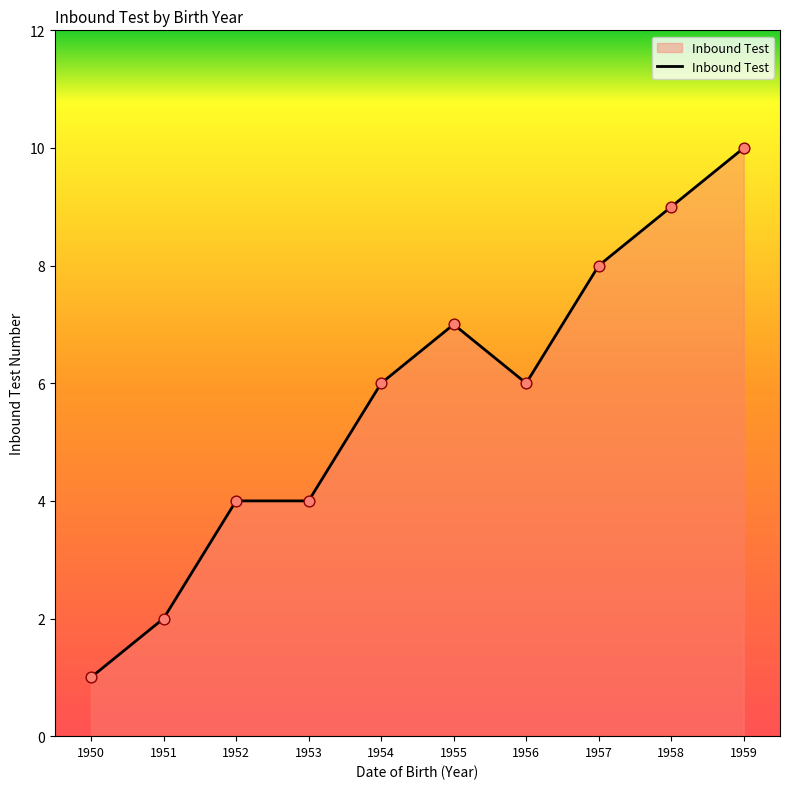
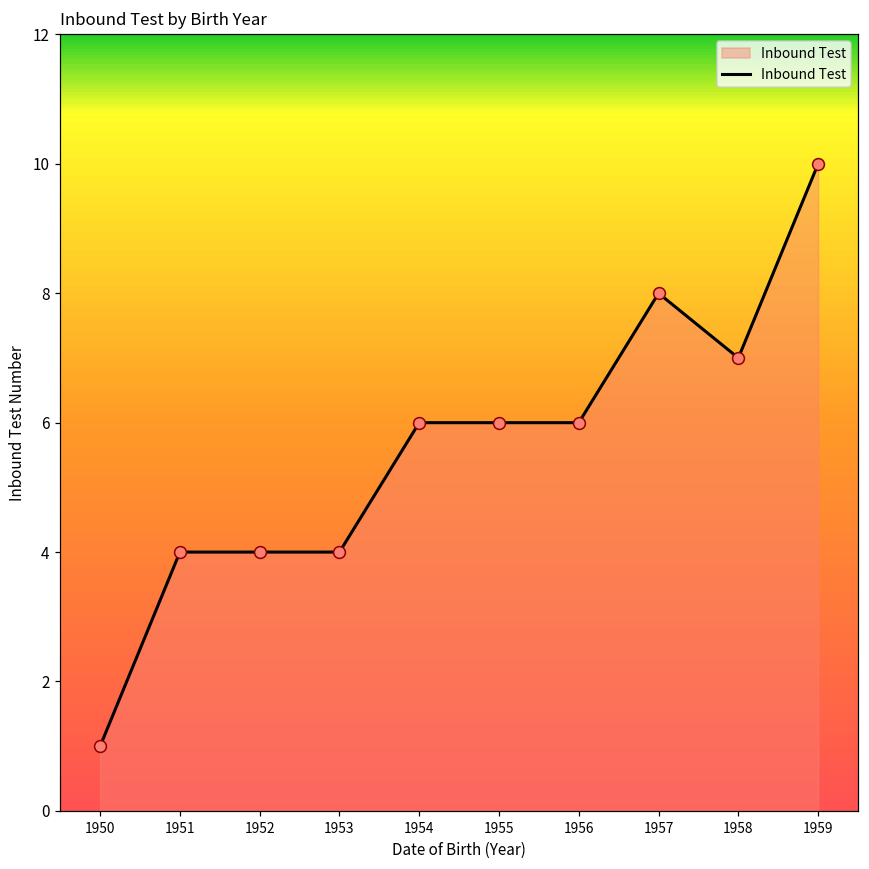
1951: 2 -> 4
1955: 7 -> 6
1958: 9 -> 7
